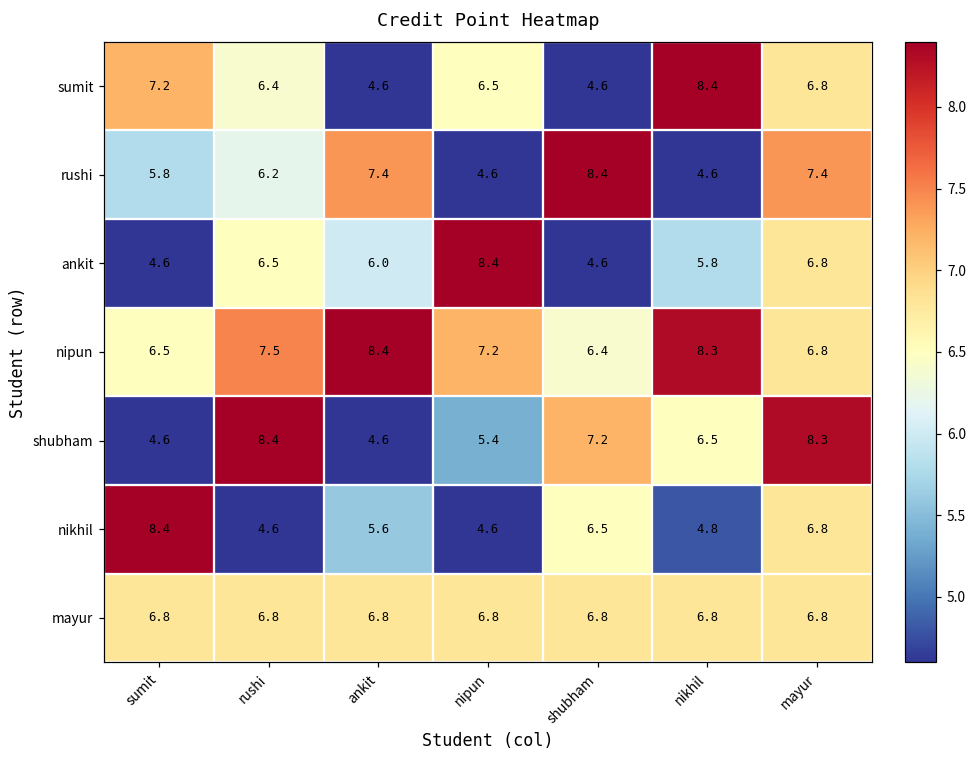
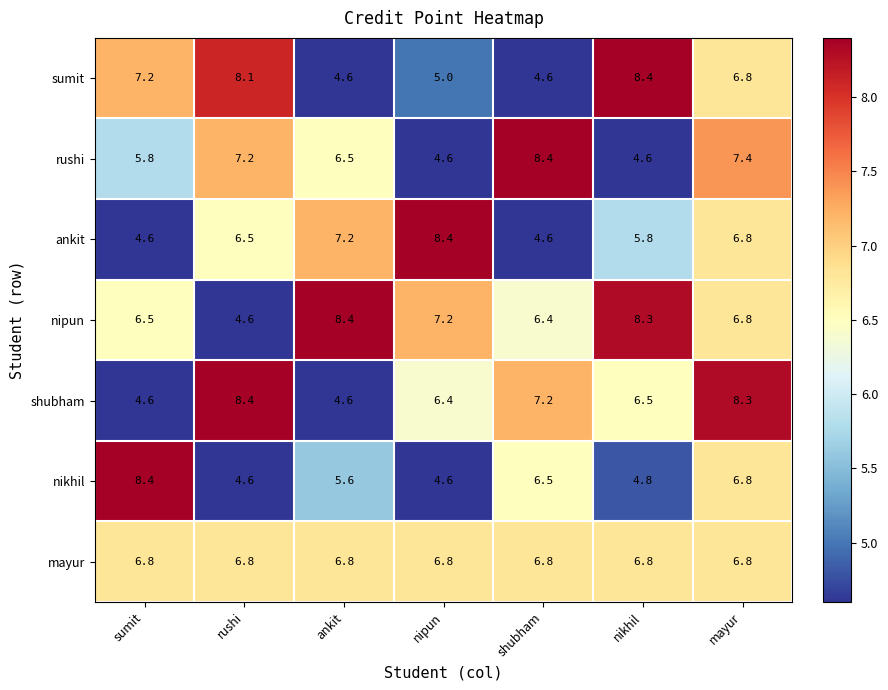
sumit, rushi: 6.4 -> 8.1
sumit, nipun: 6.5 -> 5.0
rushi, rushi: 6.2 -> 7.2
rushi, ankit: 7.4 -> 6.5
ankit, ankit: 6.0 -> 7.2
nipun, rushi: 7.5 -> 4.6
shubham, nipun: 5.4 -> 6.4
